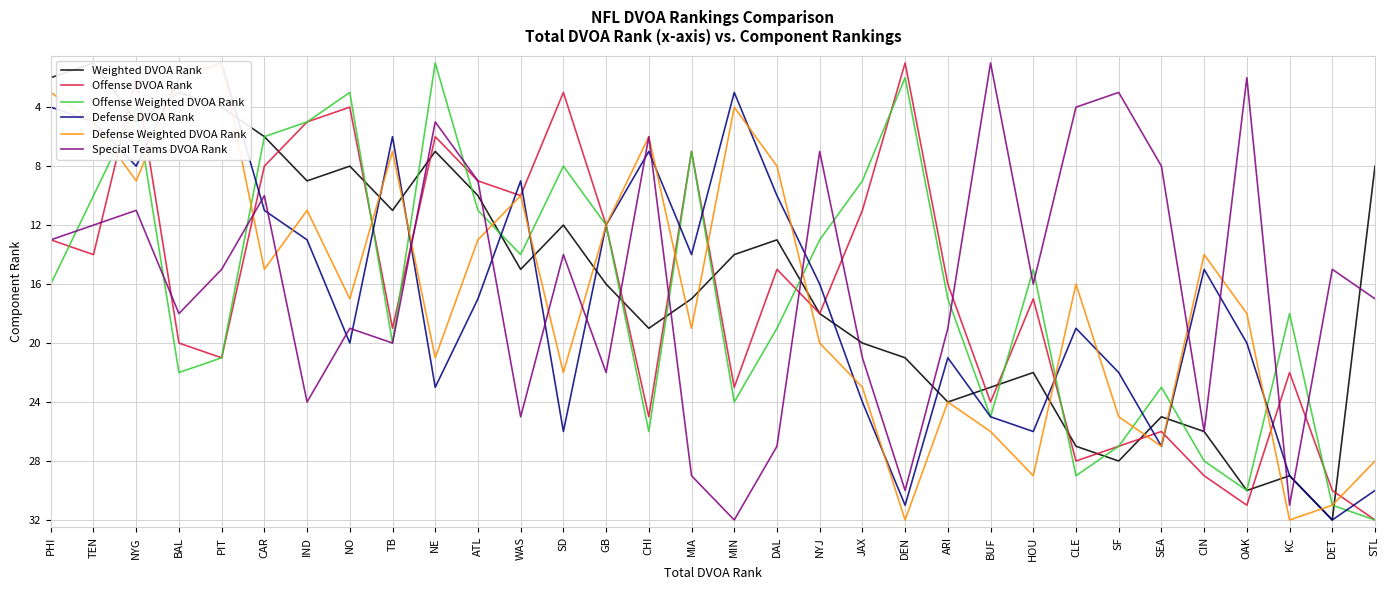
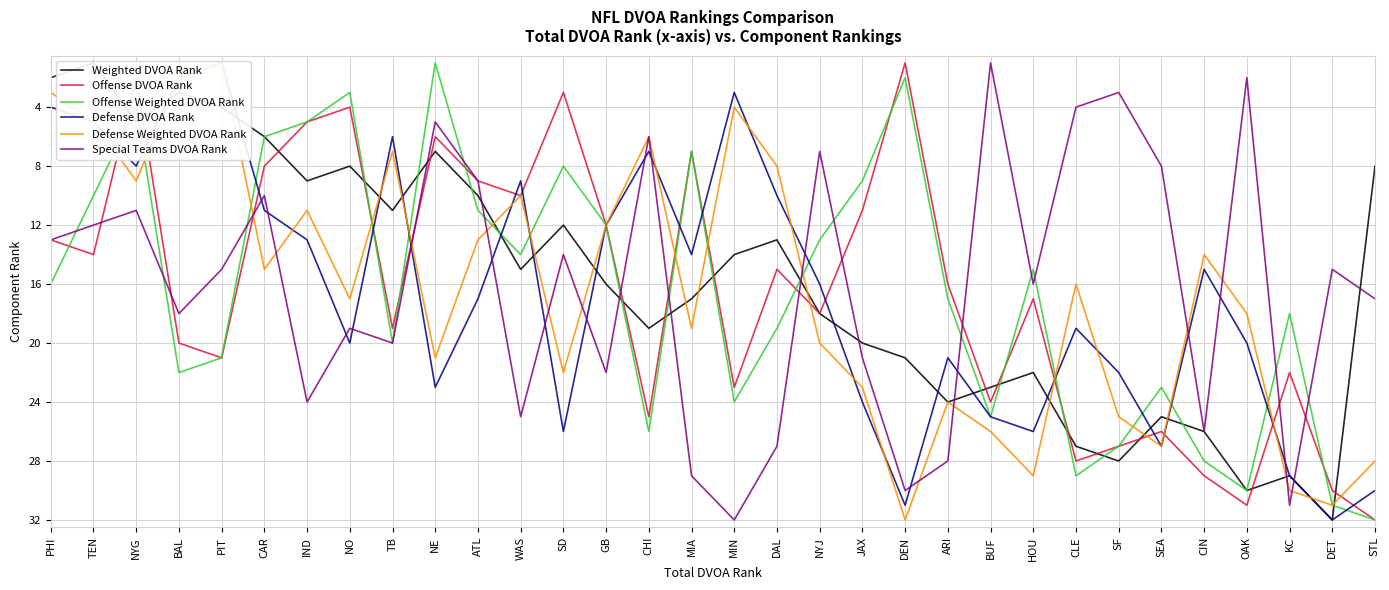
Special Teams DVOA Rank, ARI: 19 -> 28
Defense Weighted DVOA Rank, KC: 32 -> 30
